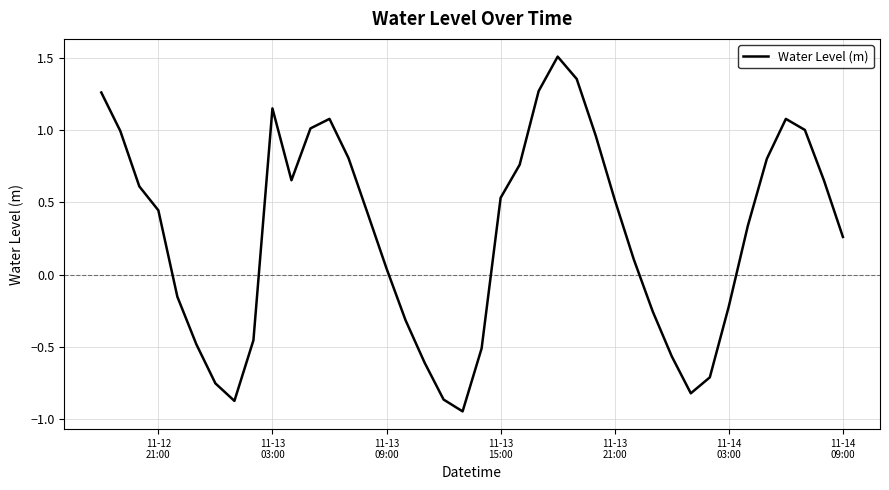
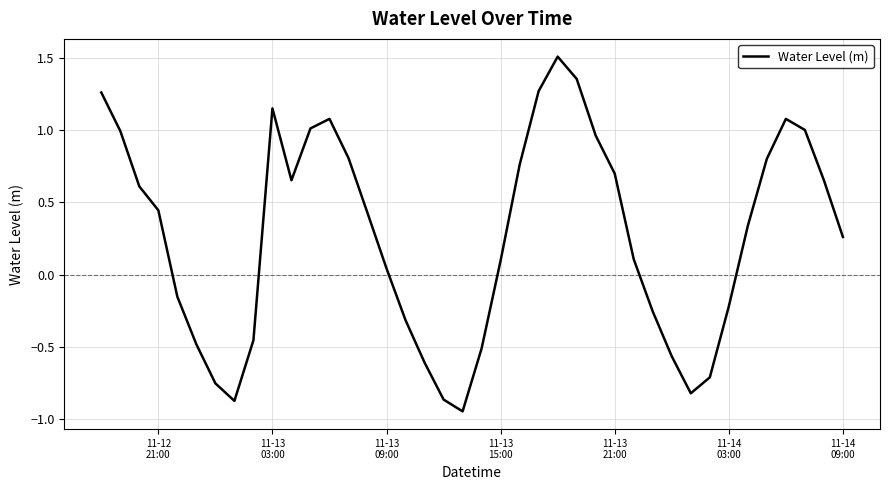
11-13 15:00: 0.53 -> 0.10
11-13 21:00: 0.52 -> 0.70
